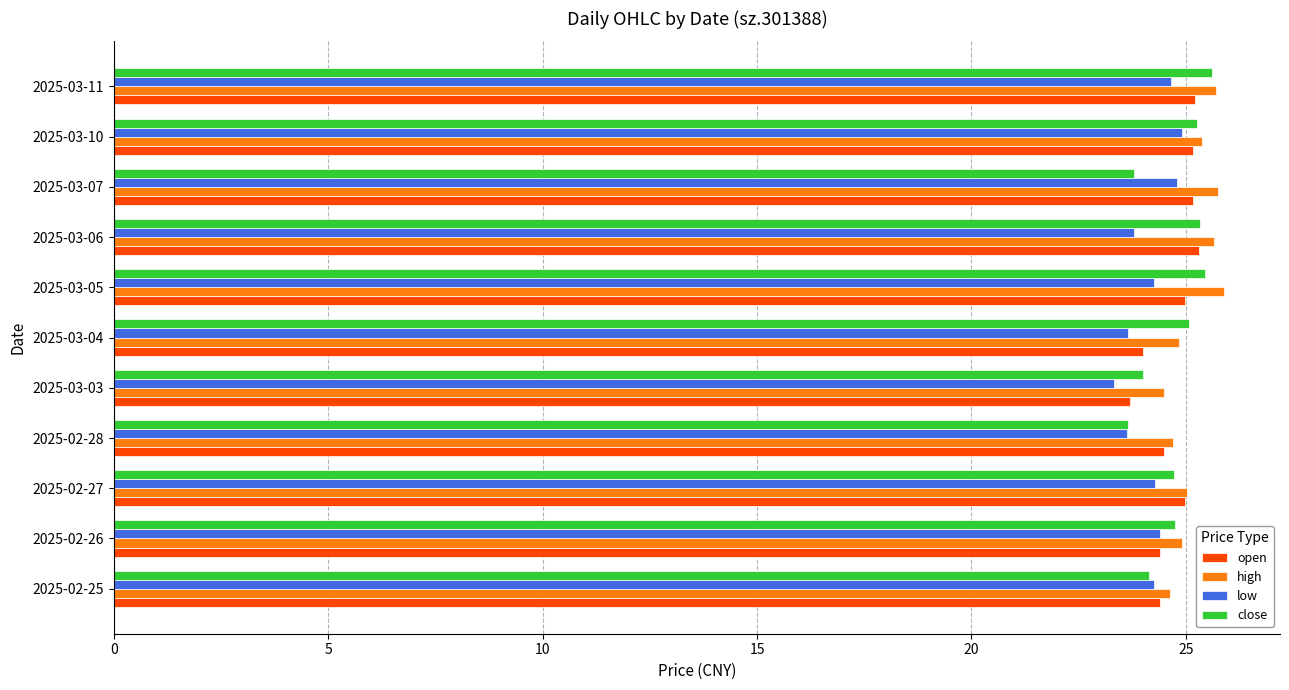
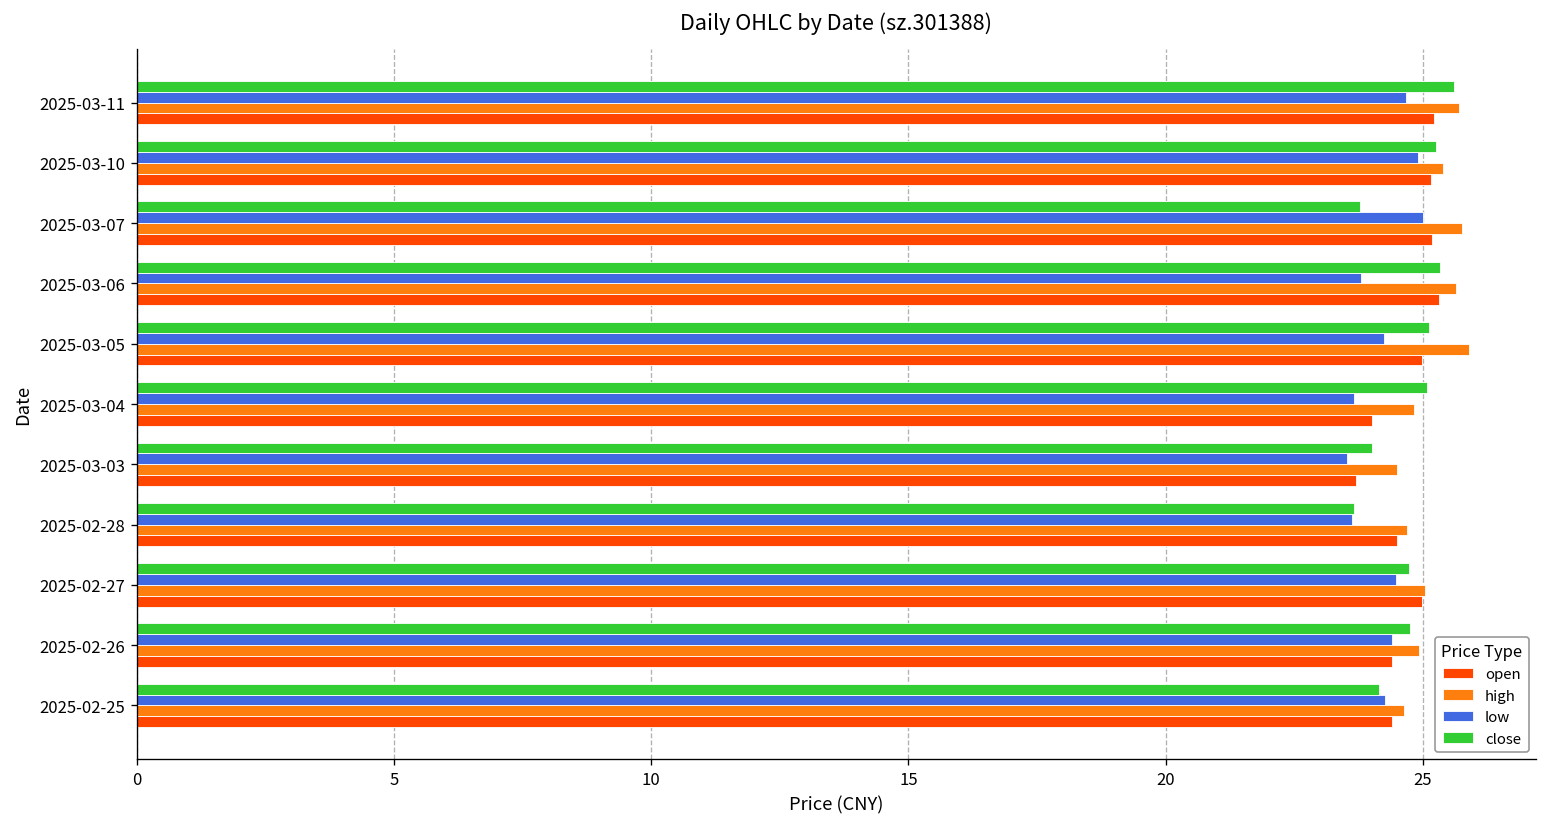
low, 2025-03-07: 24.8 -> 25.0
close, 2025-03-05: 25.5 -> 25.1
low, 2025-03-03: 23.3 -> 23.5
low, 2025-02-27: 24.3 -> 24.5
